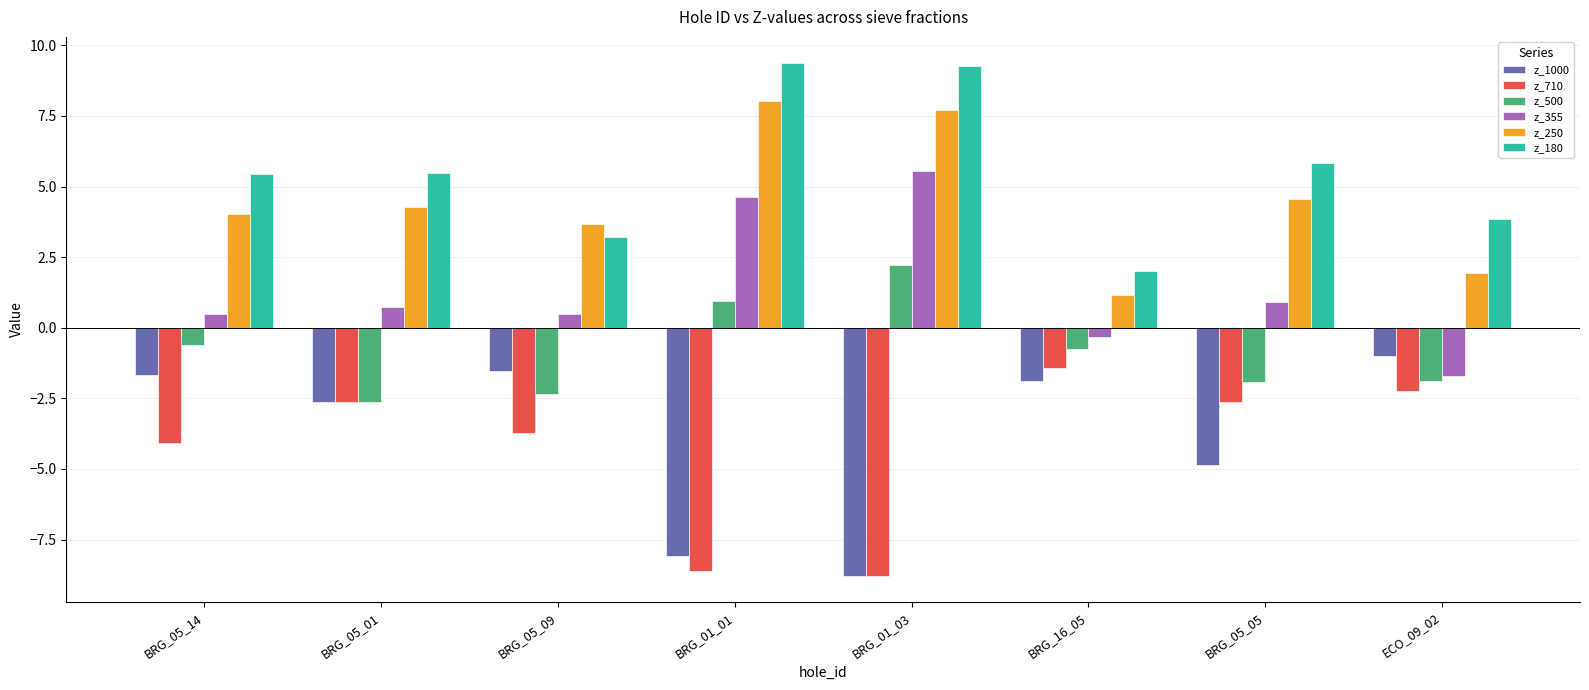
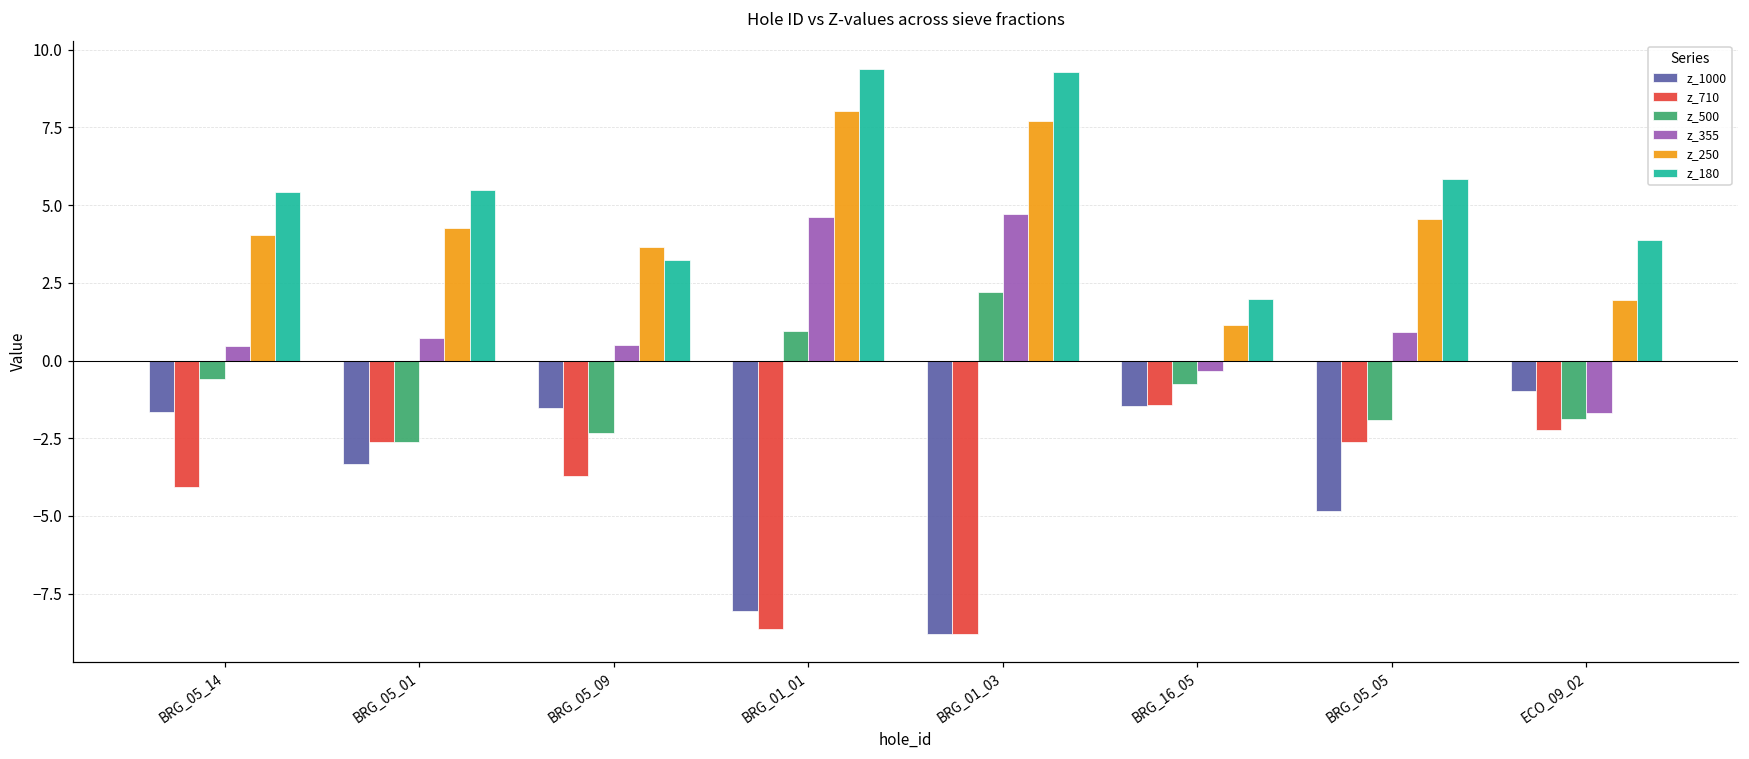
z_1000, BRG_05_01: -2.6 -> -3.3
z_355, BRG_01_03: 5.5 -> 4.7
z_1000, BRG_16_05: -1.9 -> -1.5
